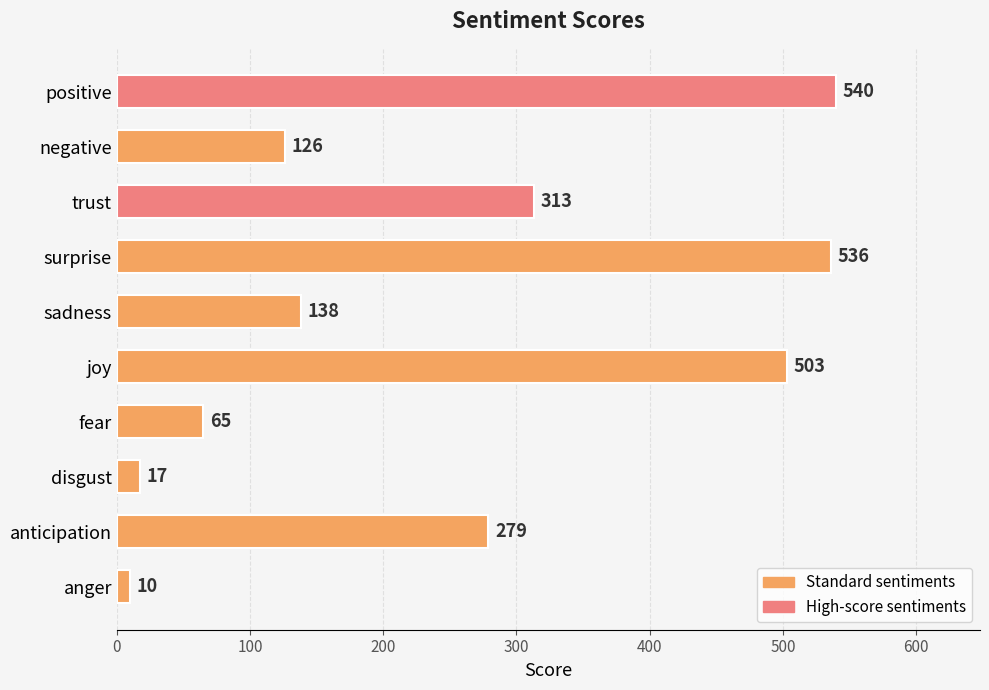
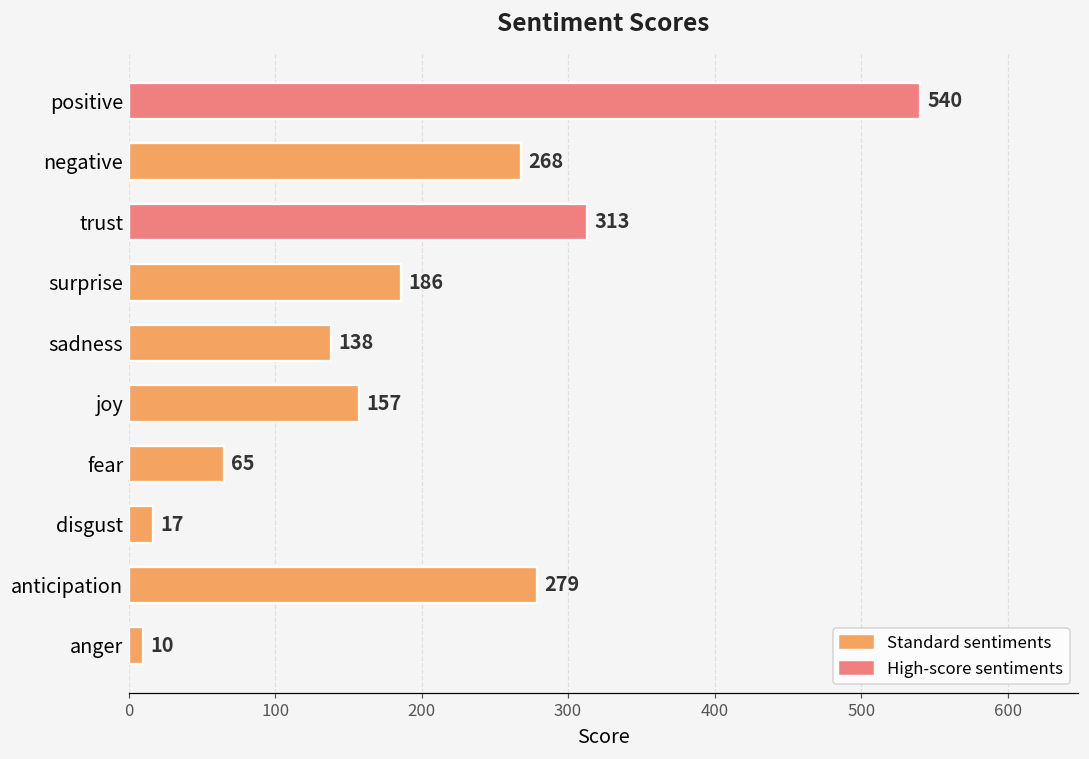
negative: 126 -> 268
surprise: 536 -> 186
joy: 503 -> 157
